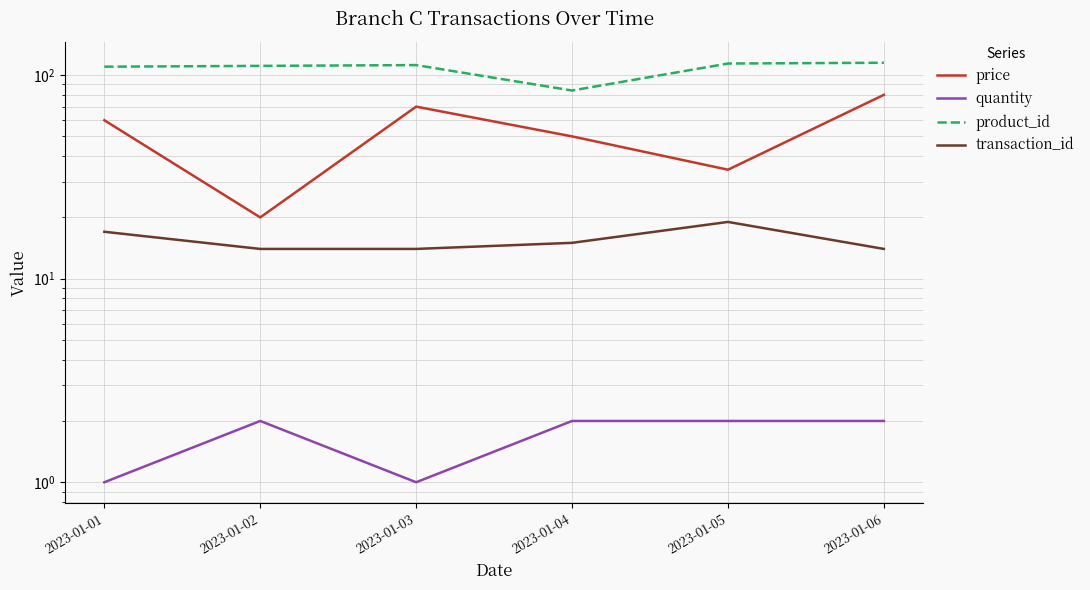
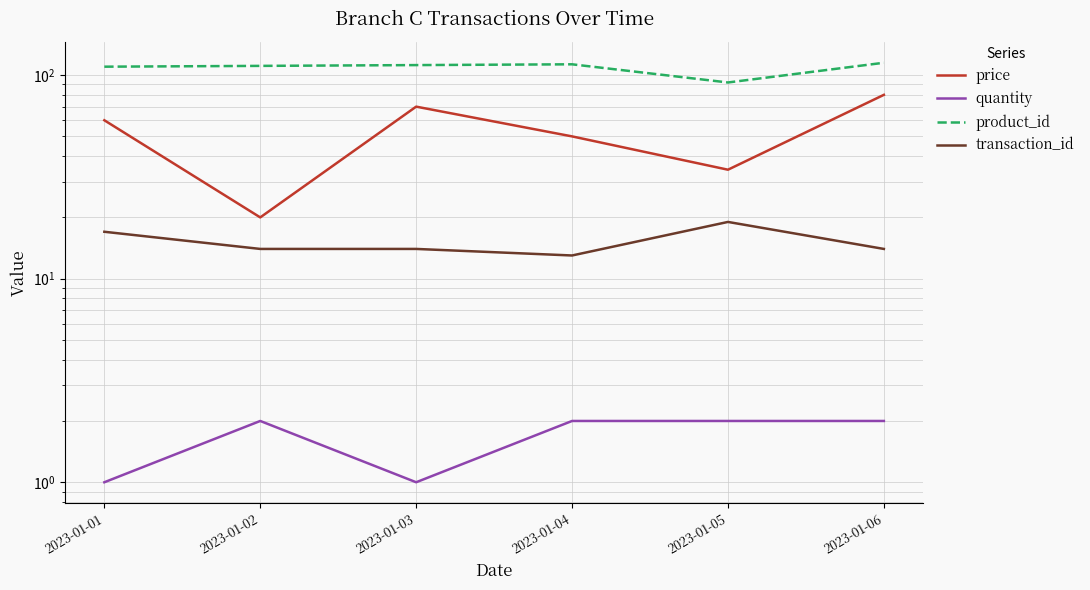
product_id, 2023-01-04: 84 -> 110
transaction_id, 2023-01-04: 15 -> 13
product_id, 2023-01-05: 110 -> 90
